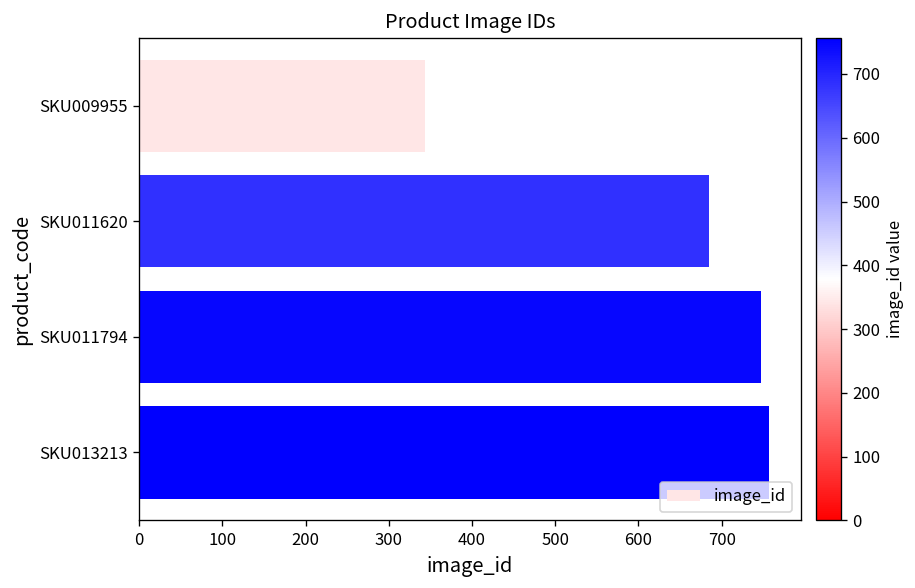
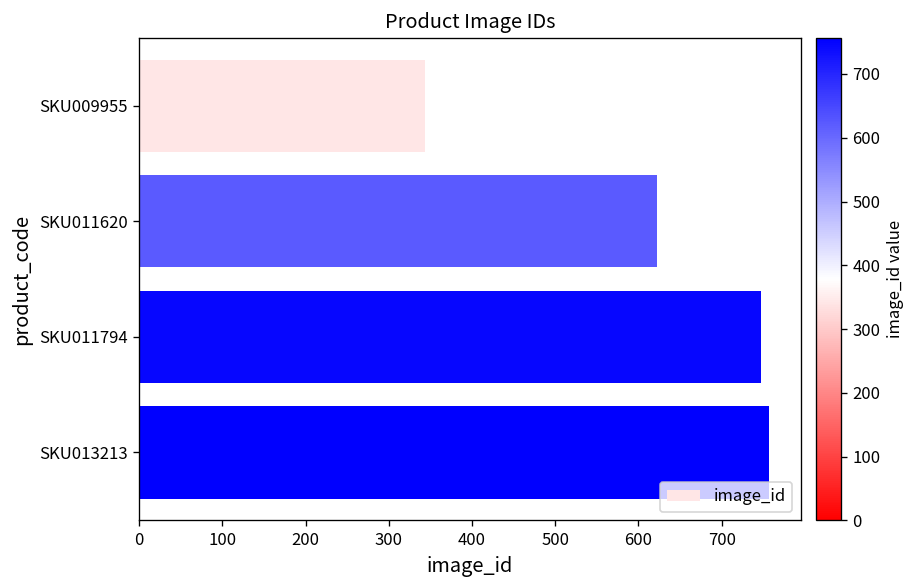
SKU011620: 690 -> 620
